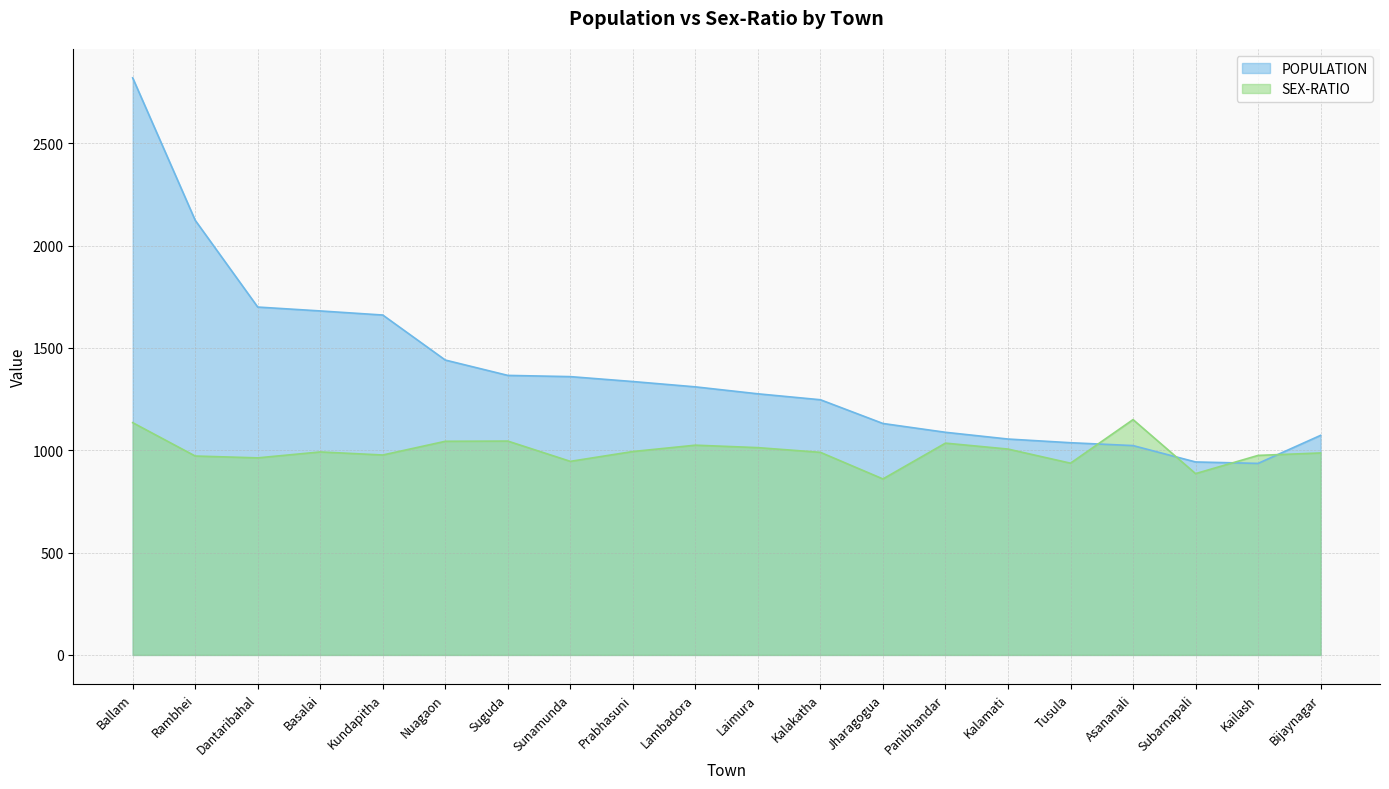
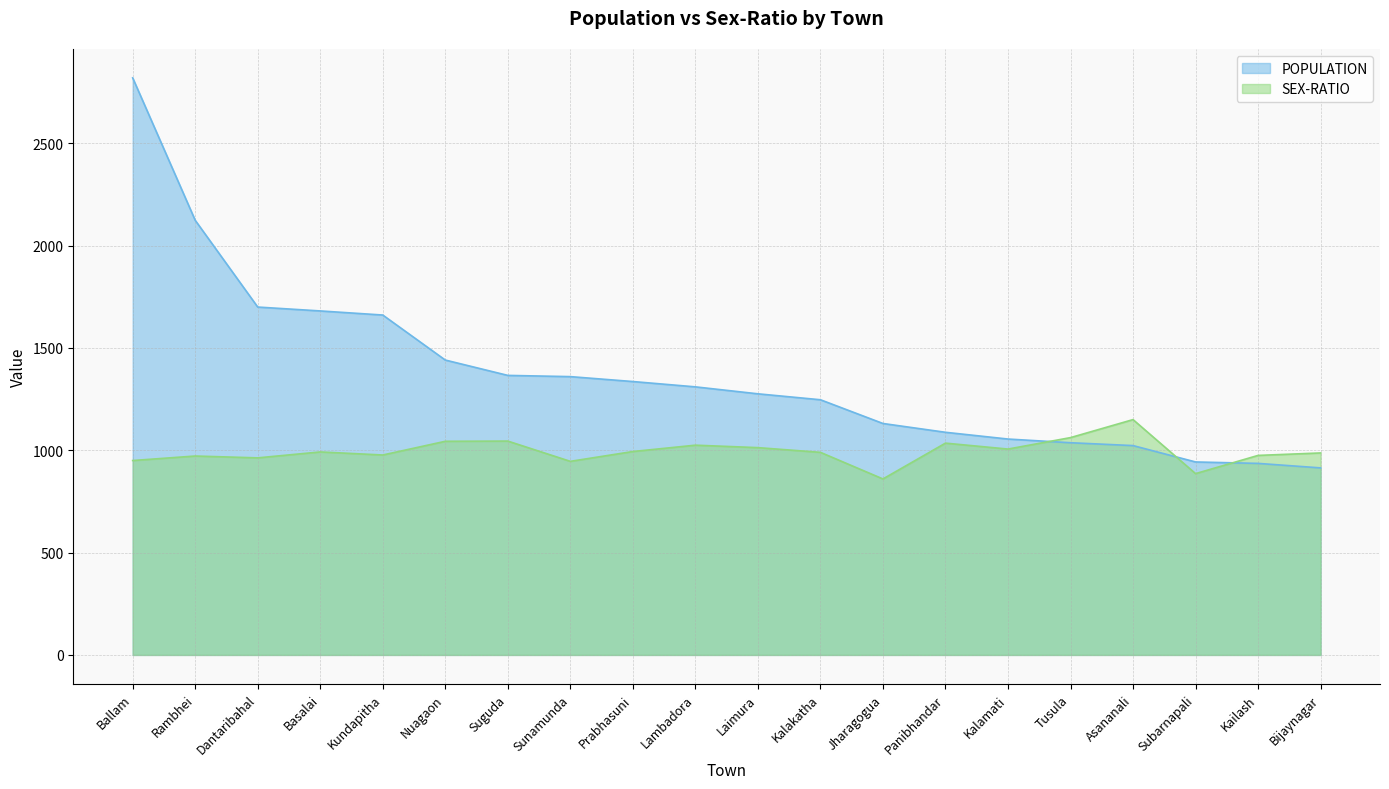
SEX-RATIO, Ballam: 1140 -> 950
SEX-RATIO, Tusula: 940 -> 1060
POPULATION, Bijaynagar: 1070 -> 910
